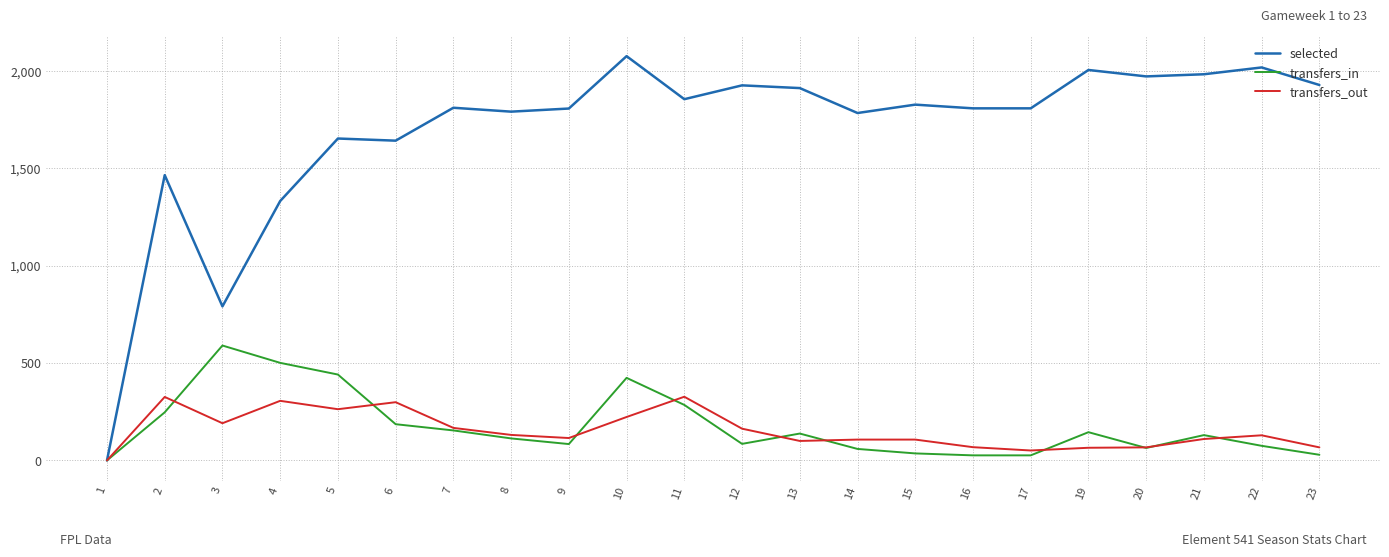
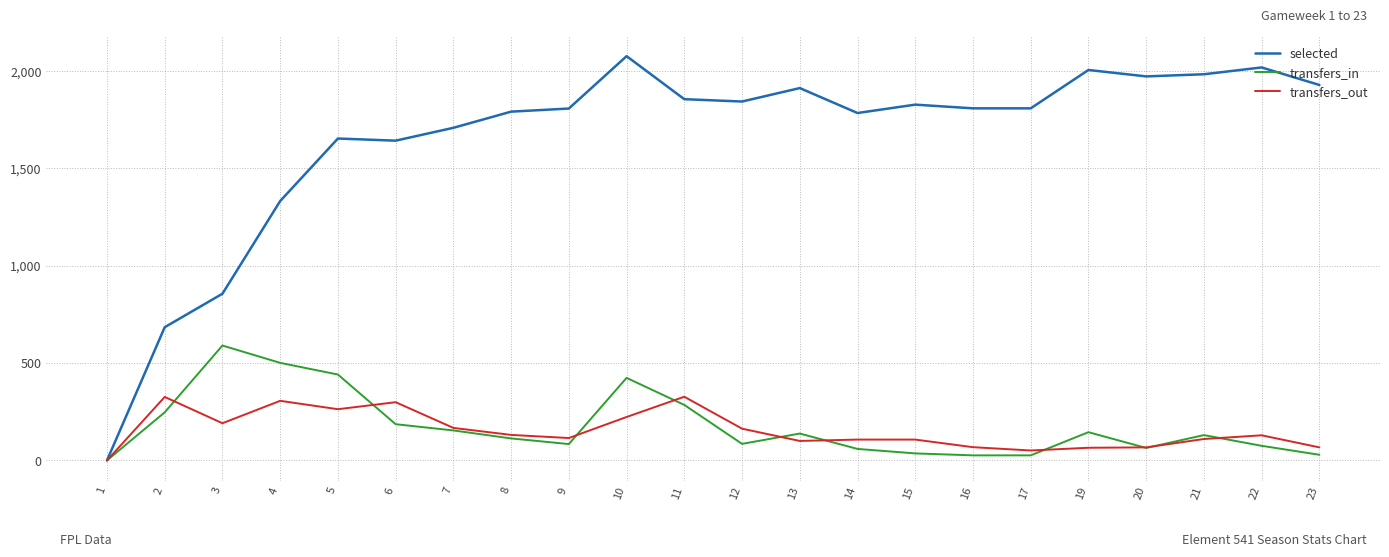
selected, 2: 1,470 -> 680
selected, 3: 790 -> 860
selected, 7: 1,810 -> 1,710
selected, 12: 1,930 -> 1,840
